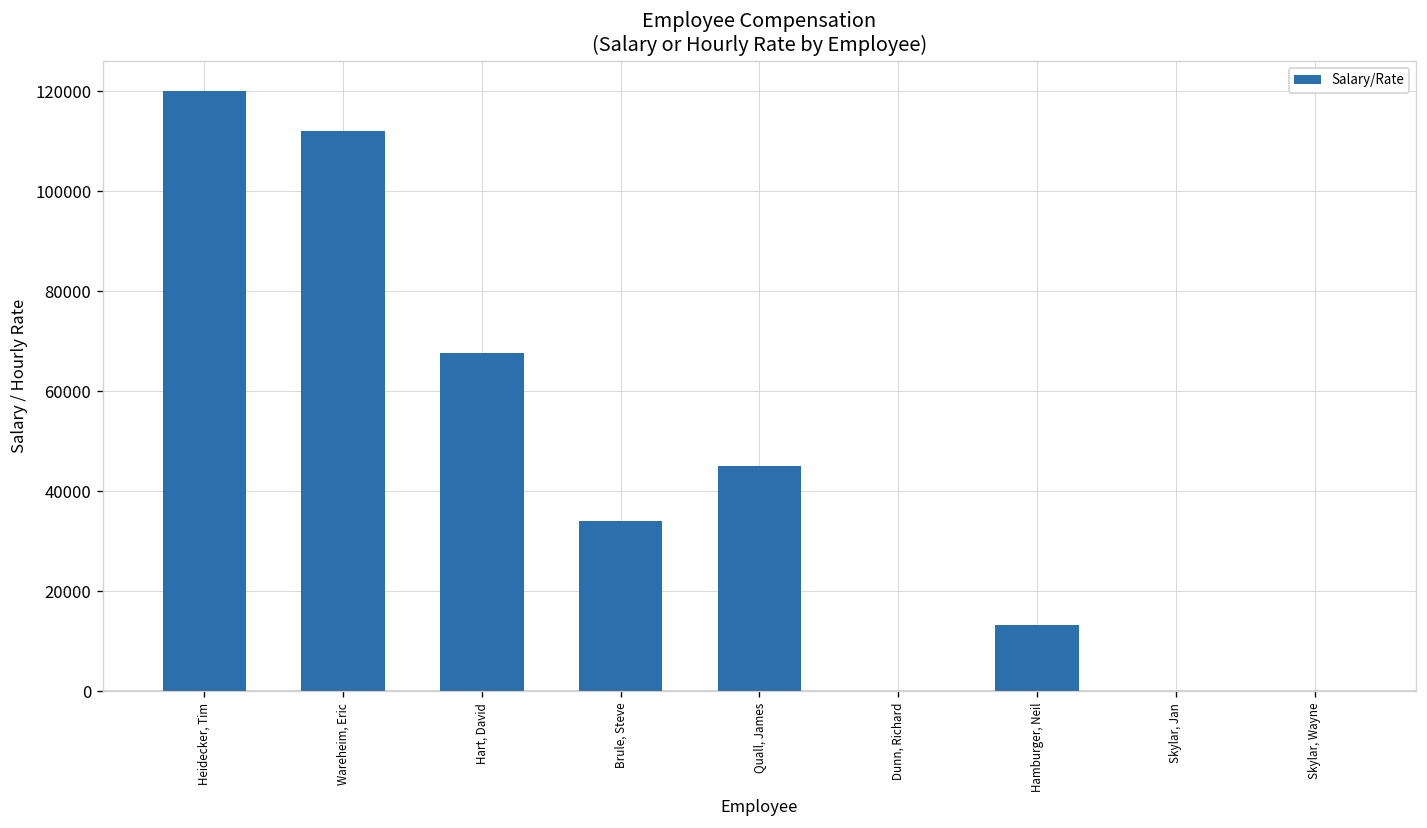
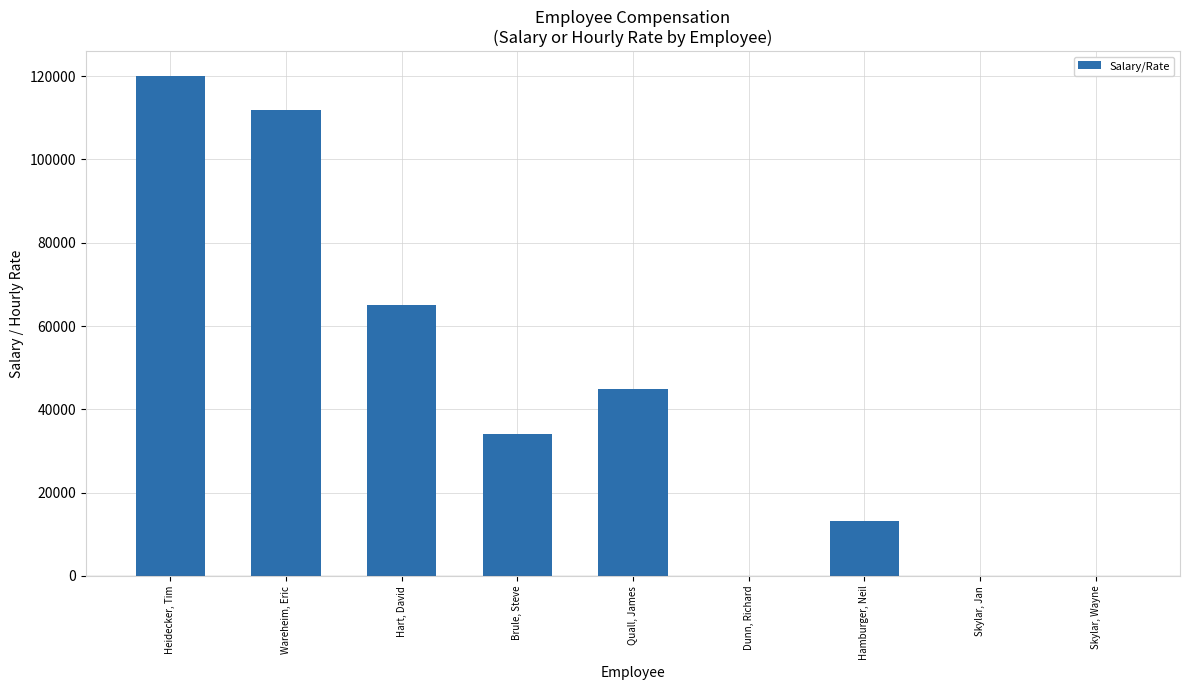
Hart, David: 68000 -> 65000
